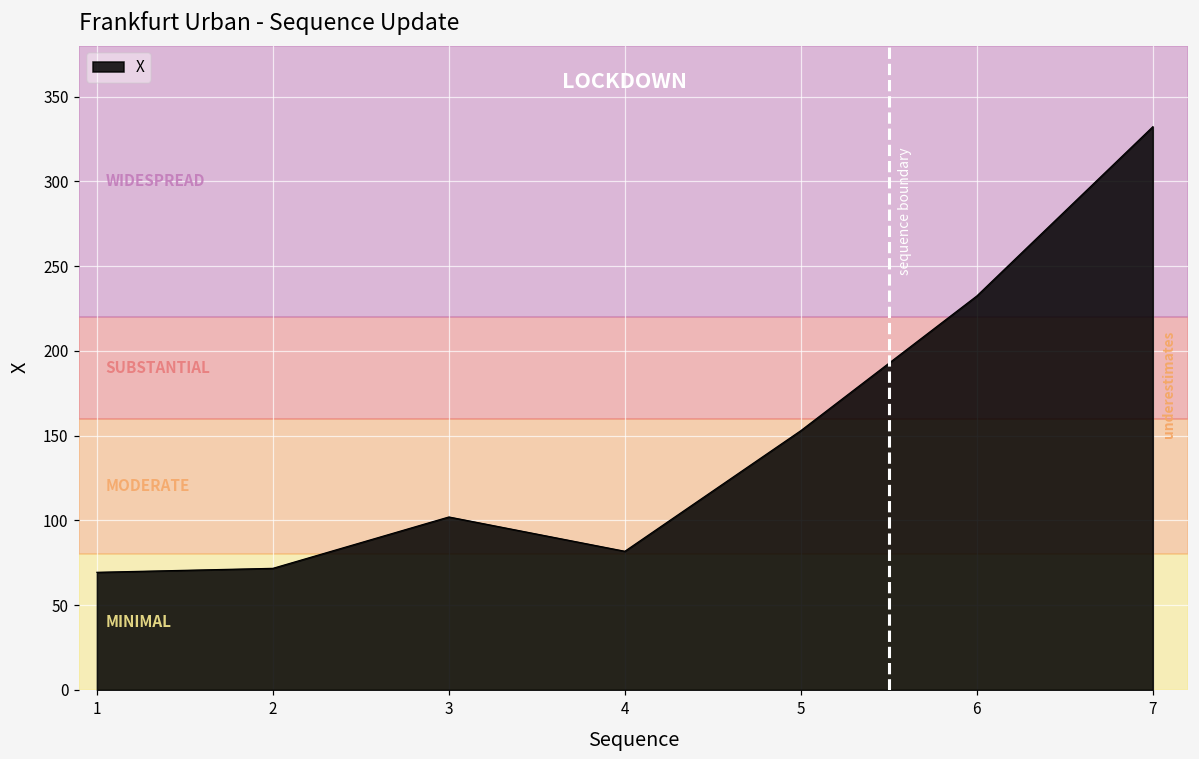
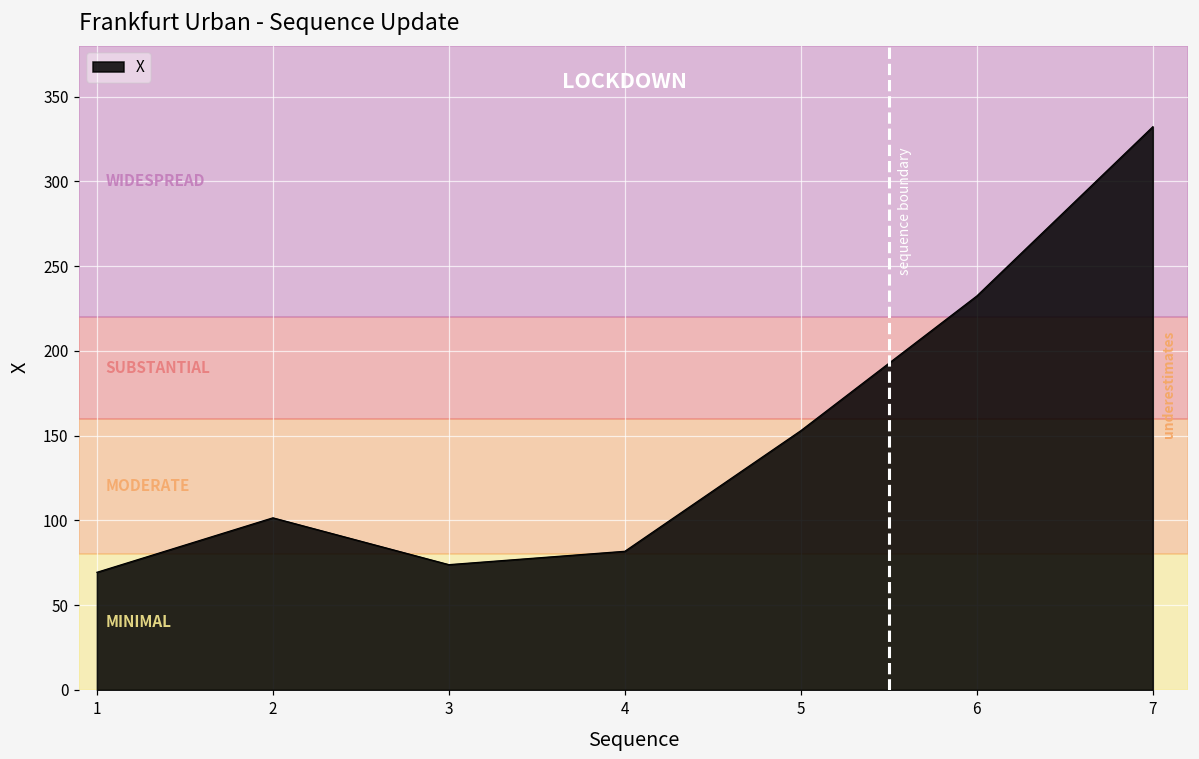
2: 72 -> 101
3: 102 -> 74
